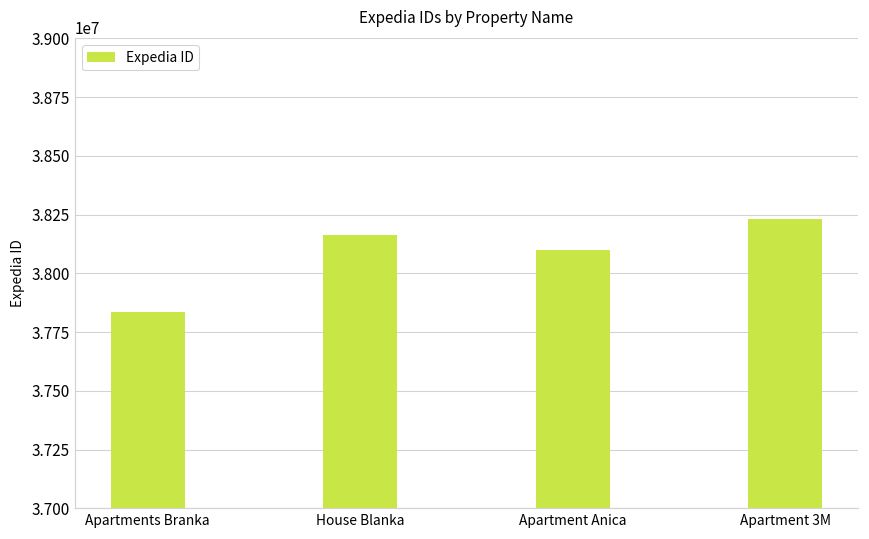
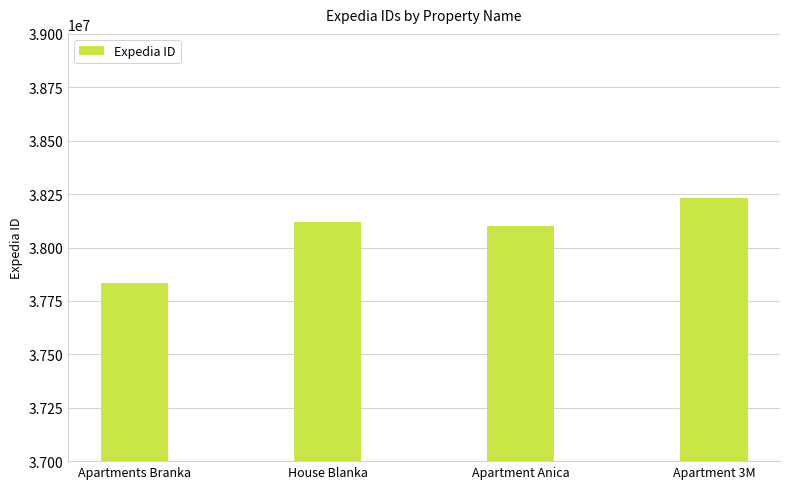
House Blanka: 38160000 -> 38120000
